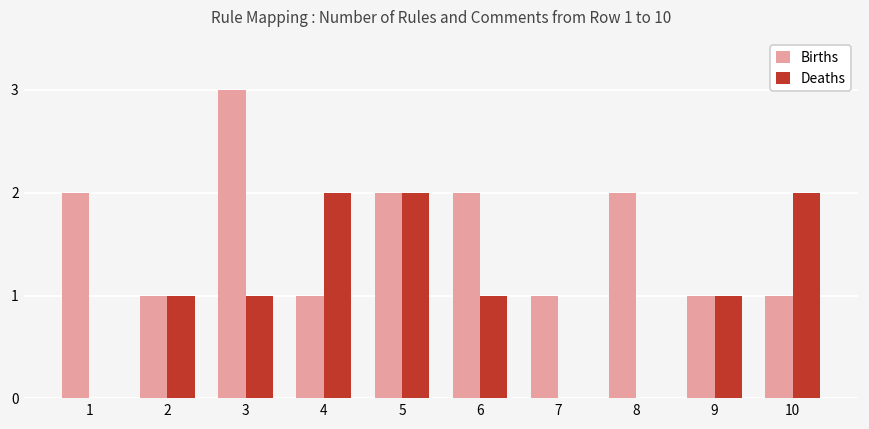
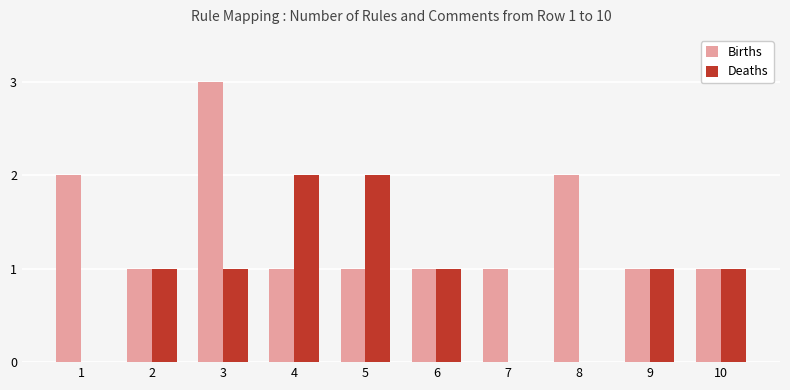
Births, 5: 2 -> 1
Births, 6: 2 -> 1
Deaths, 10: 2 -> 1
